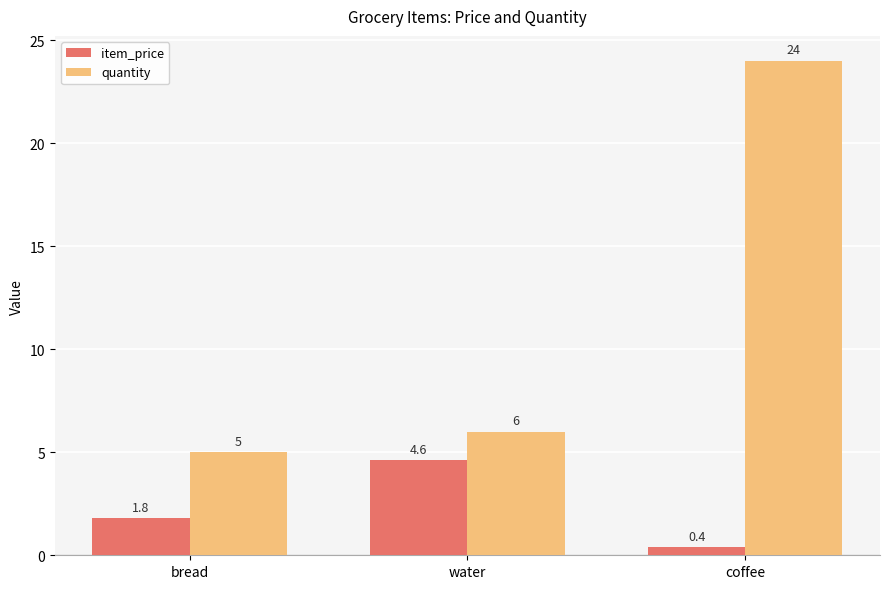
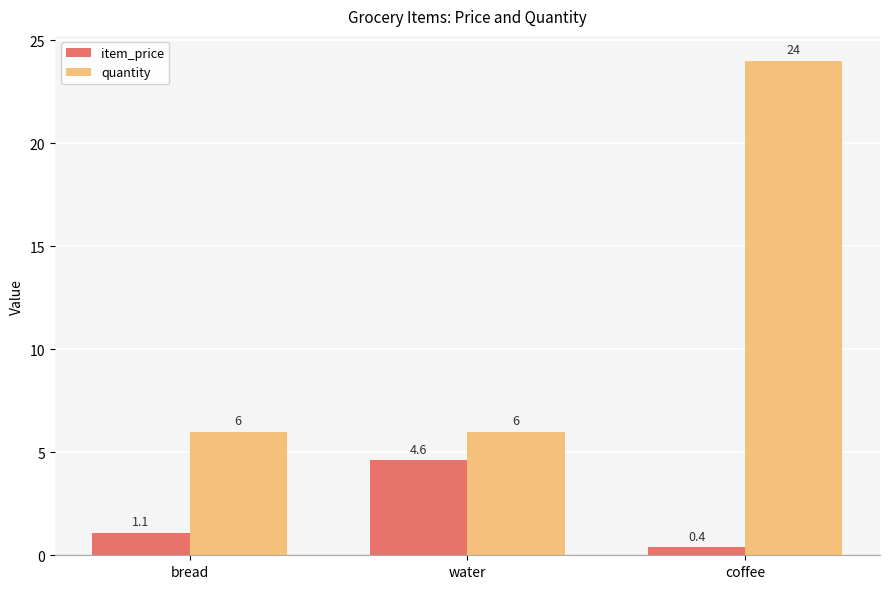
item_price, bread: 1.8 -> 1.1
quantity, bread: 5 -> 6
